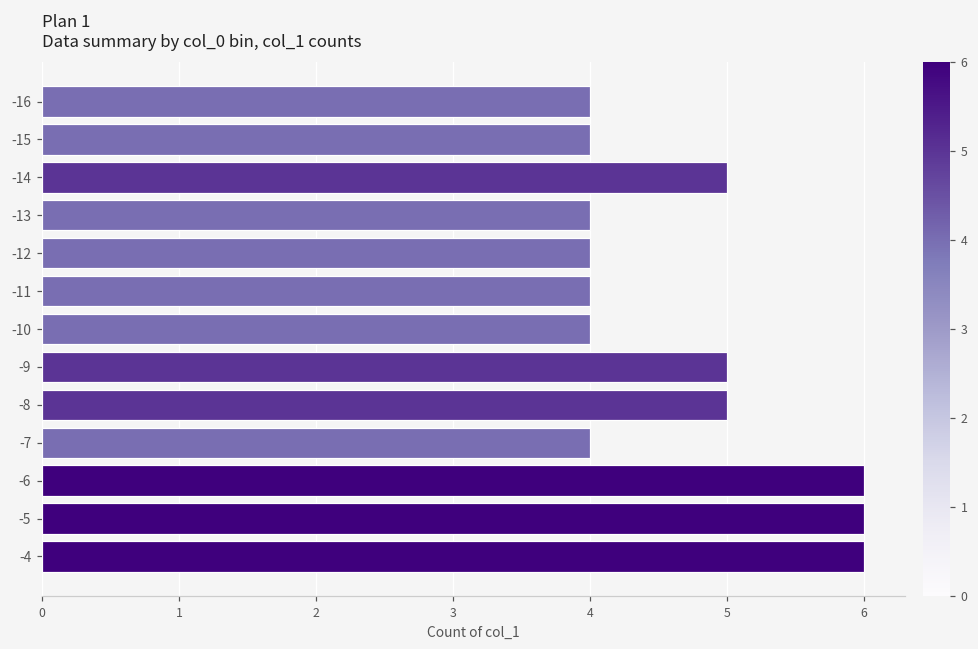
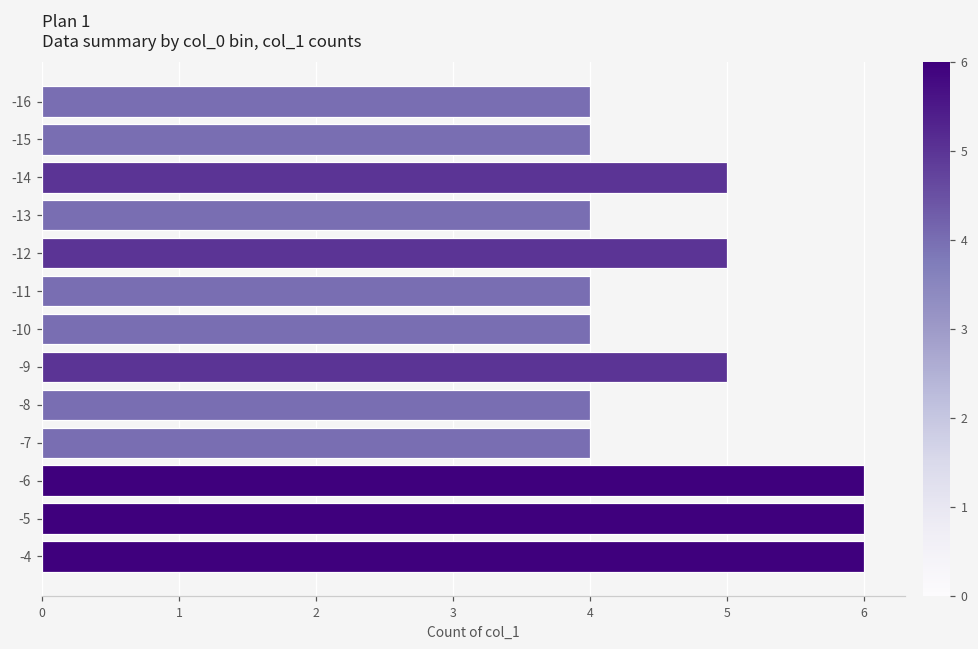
-12: 4 -> 5
-8: 5 -> 4
